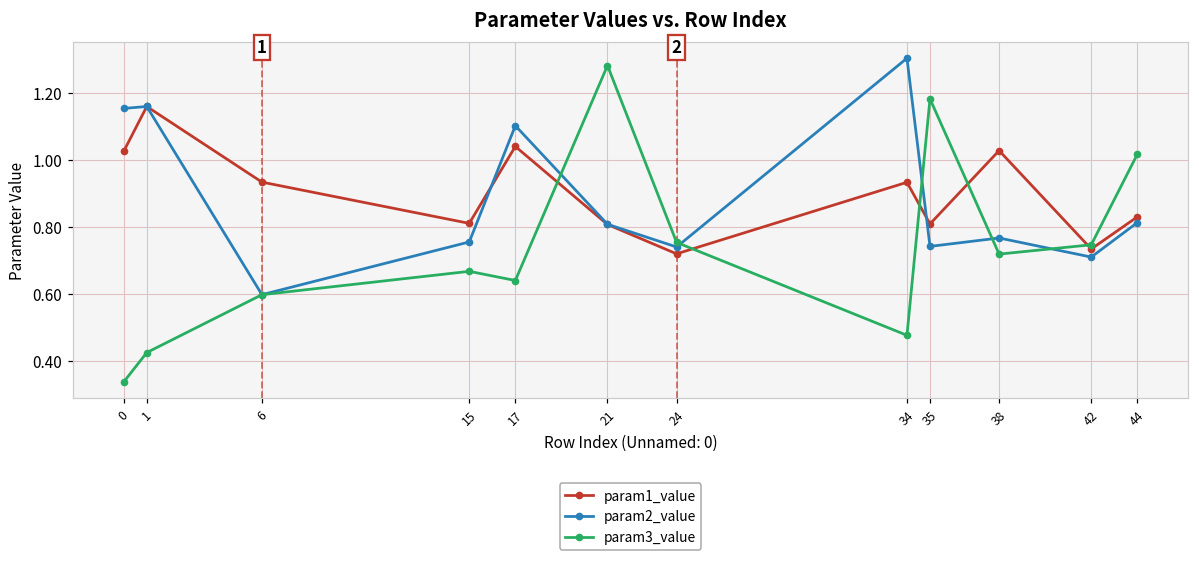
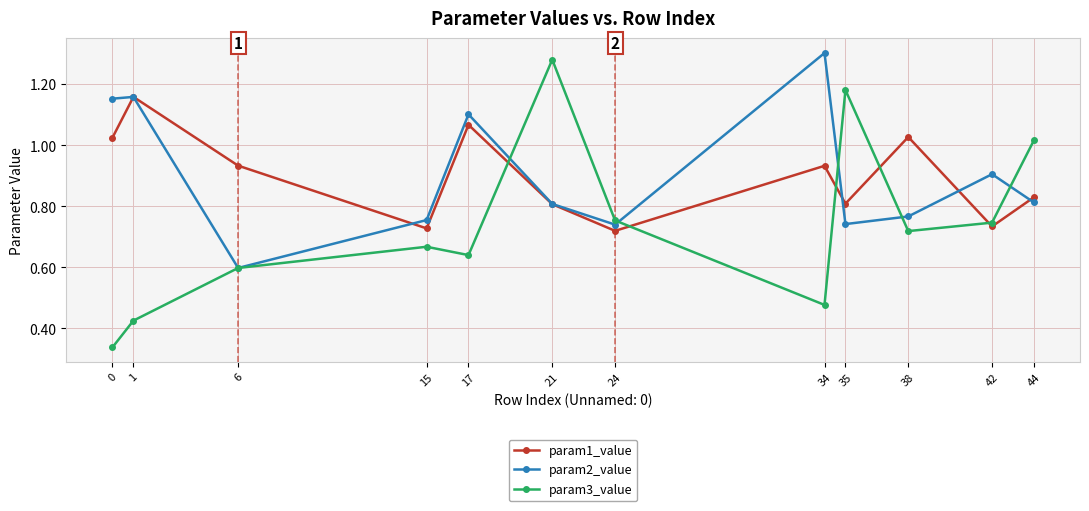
param1_value, 15: 0.81 -> 0.73
param1_value, 17: 1.04 -> 1.07
param2_value, 42: 0.71 -> 0.91
